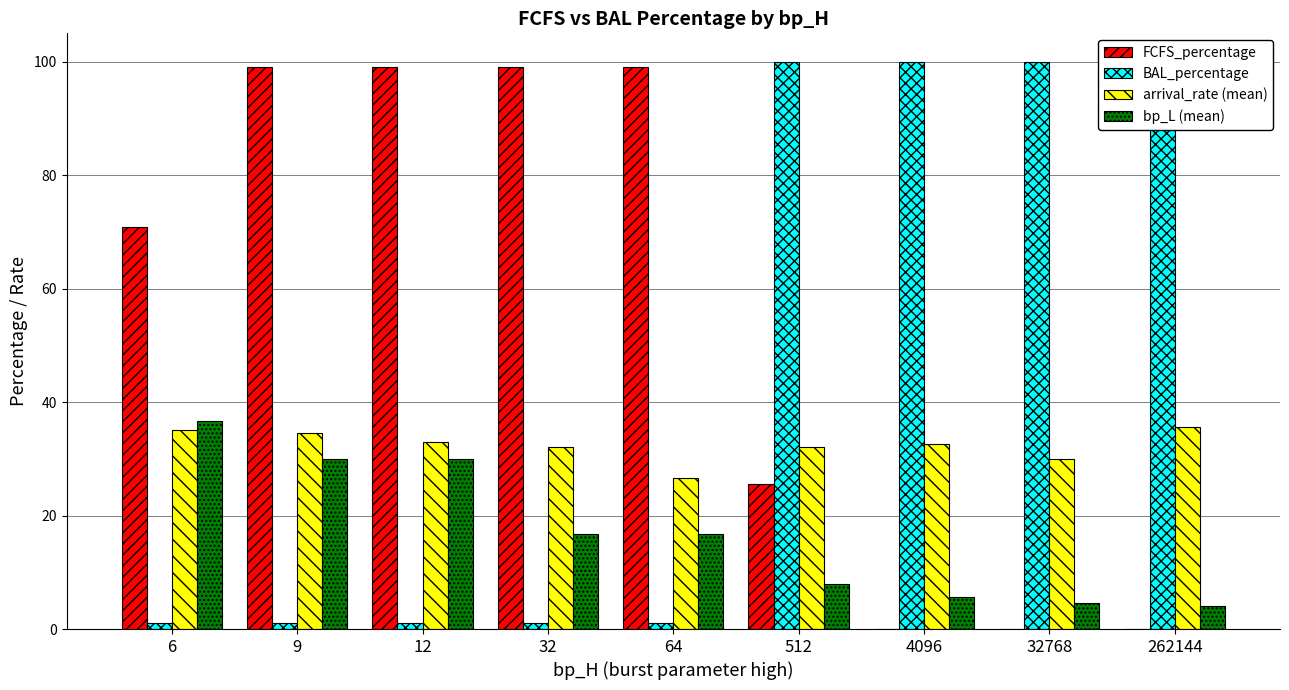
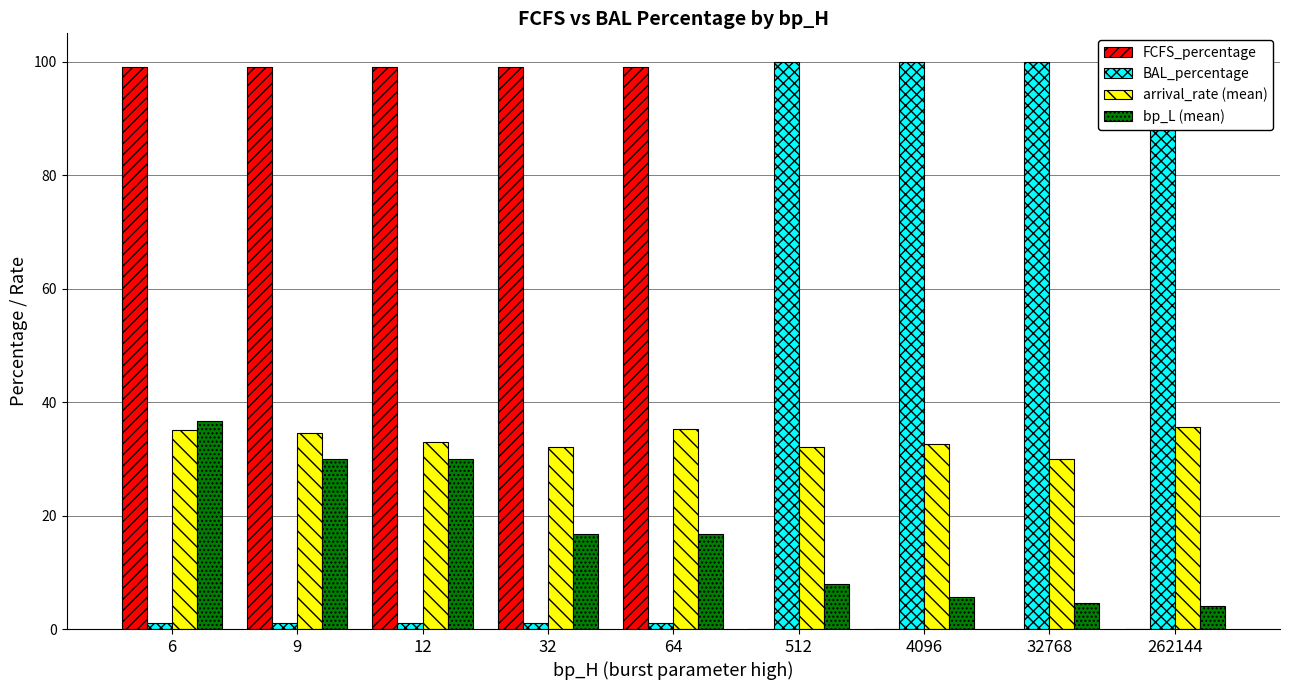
FCFS_percentage, 6: 71 -> 99
arrival_rate (mean), 64: 27 -> 35
FCFS_percentage, 512: 26 -> 0
